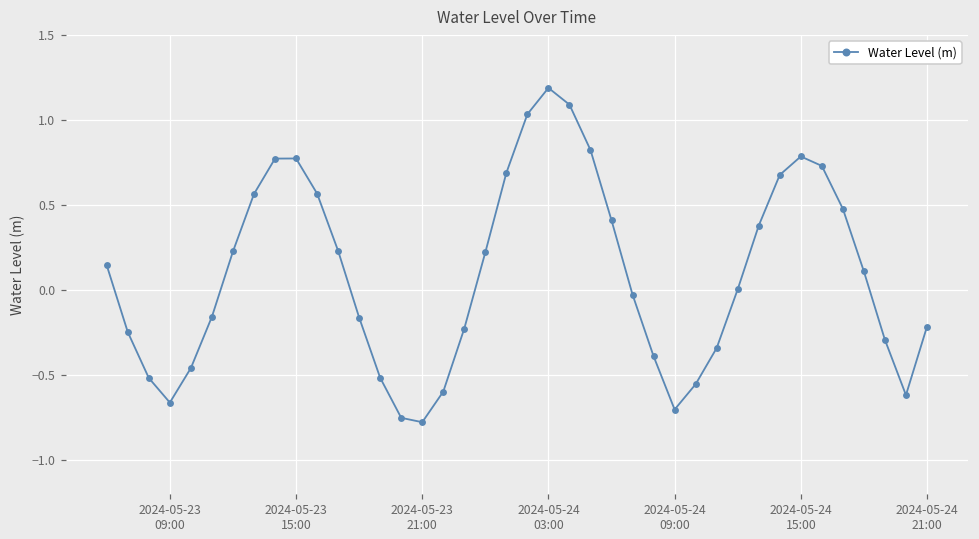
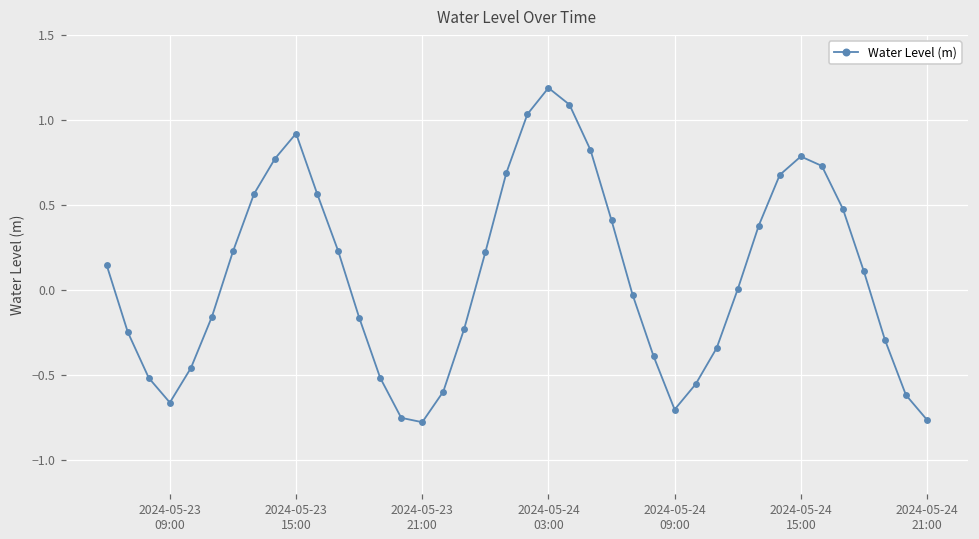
2024-05-23 15:00: 0.77 -> 0.92
2024-05-24 21:00: -0.22 -> -0.77
